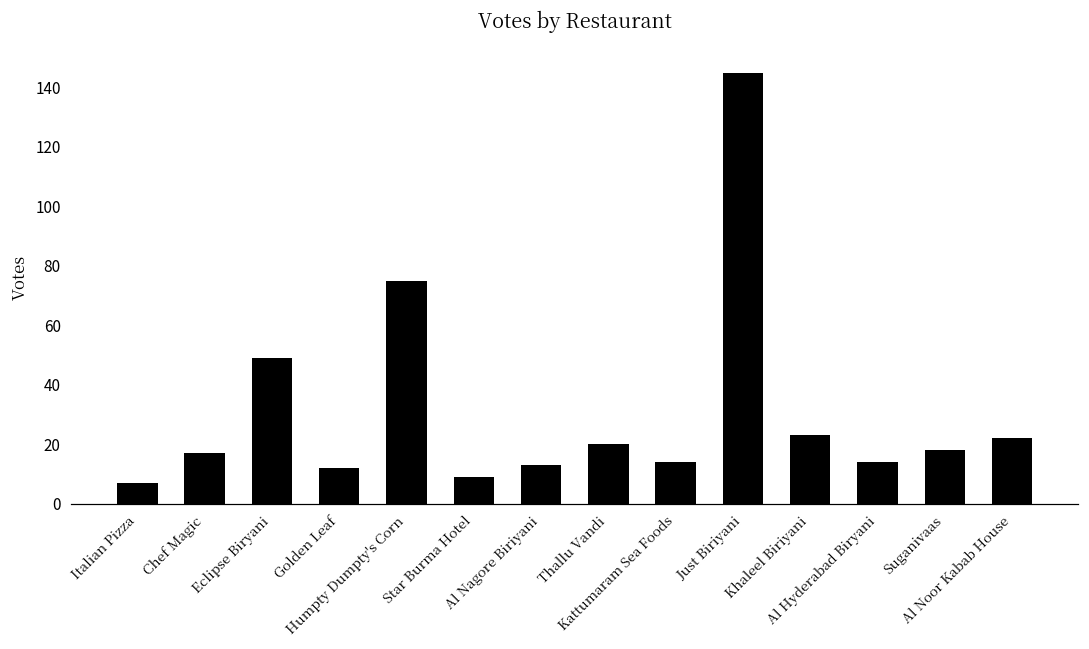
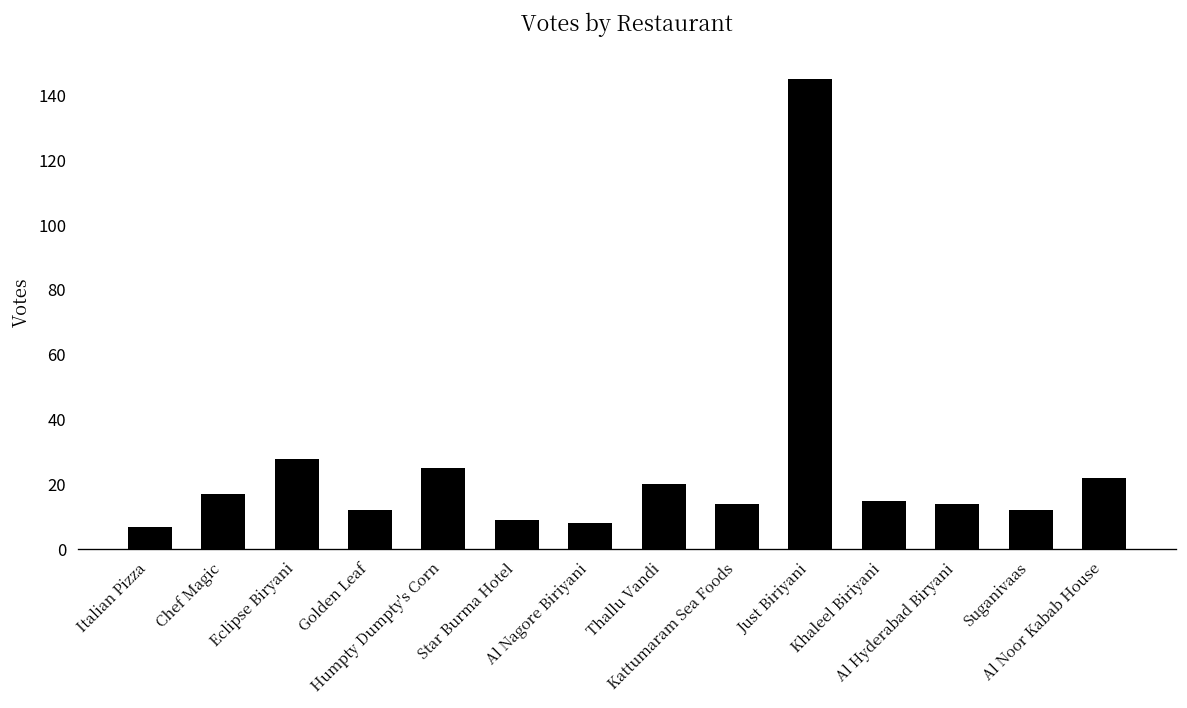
Eclipse Biryani: 49 -> 28
Humpty Dumpty's Corn: 75 -> 25
Al Nagore Biriyani: 13 -> 8
Khaleel Biriyani: 23 -> 15
Suganivaas: 18 -> 12
